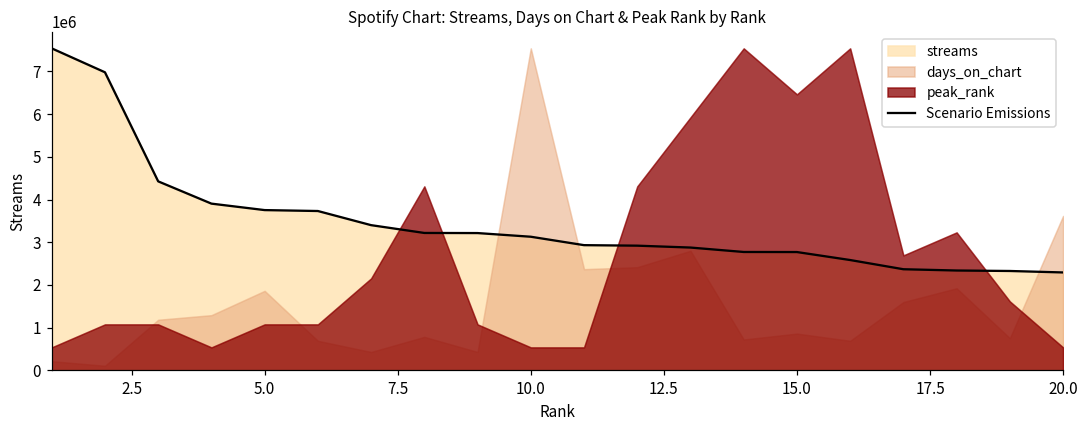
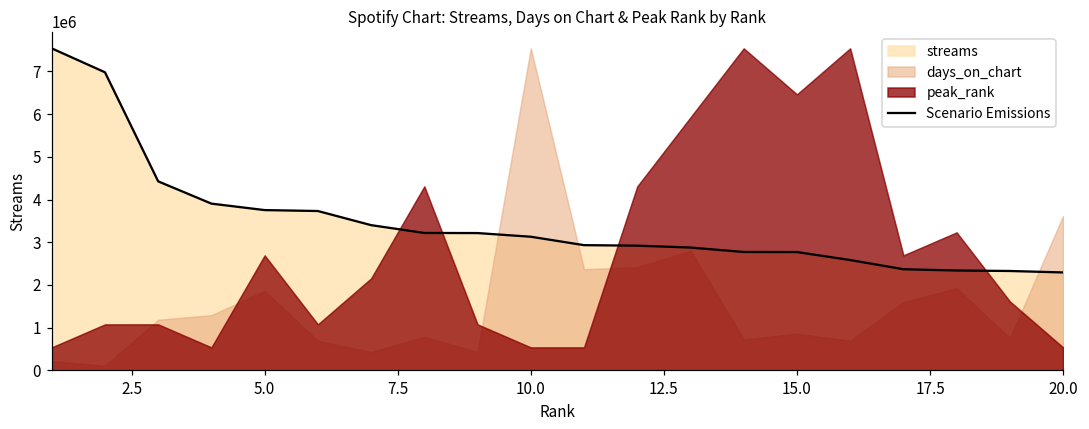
peak_rank, 5.0: 1100000 -> 2700000
